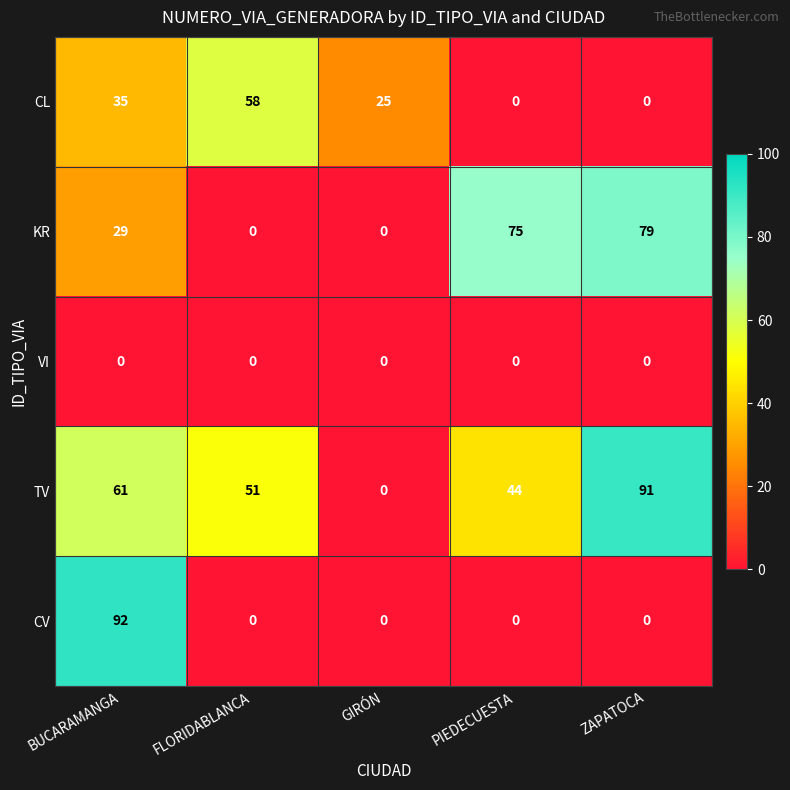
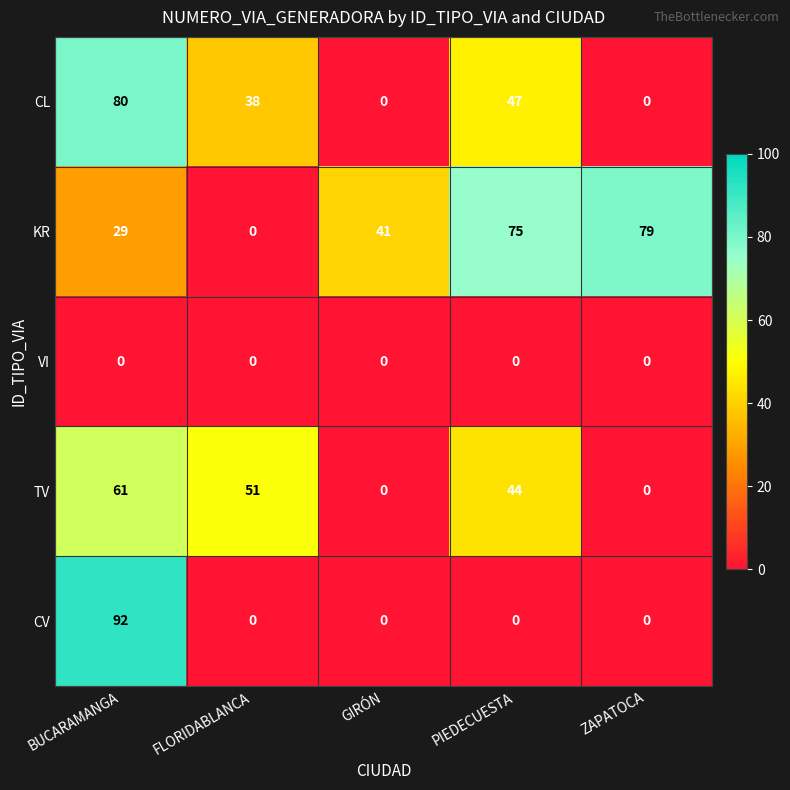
CL, BUCARAMANGA: 35 -> 80
CL, FLORIDABLANCA: 58 -> 38
CL, GIRÓN: 25 -> 0
CL, PIEDECUESTA: 0 -> 47
KR, GIRÓN: 0 -> 41
TV, ZAPATOCA: 91 -> 0
